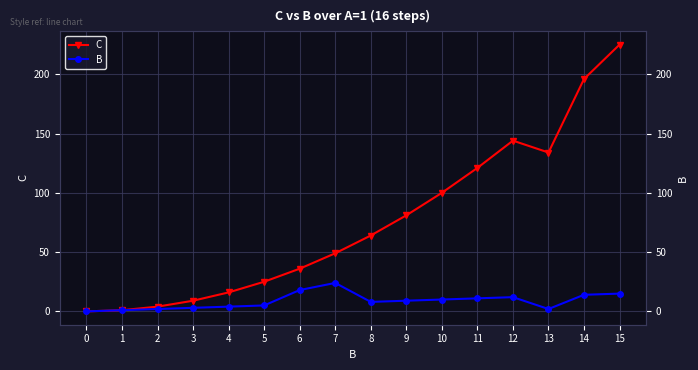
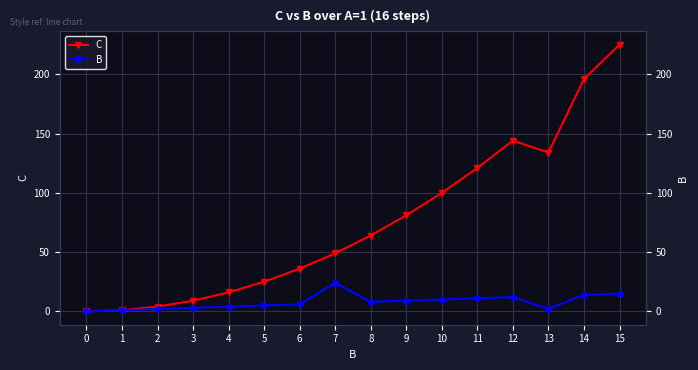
B, 6: 18 -> 6
